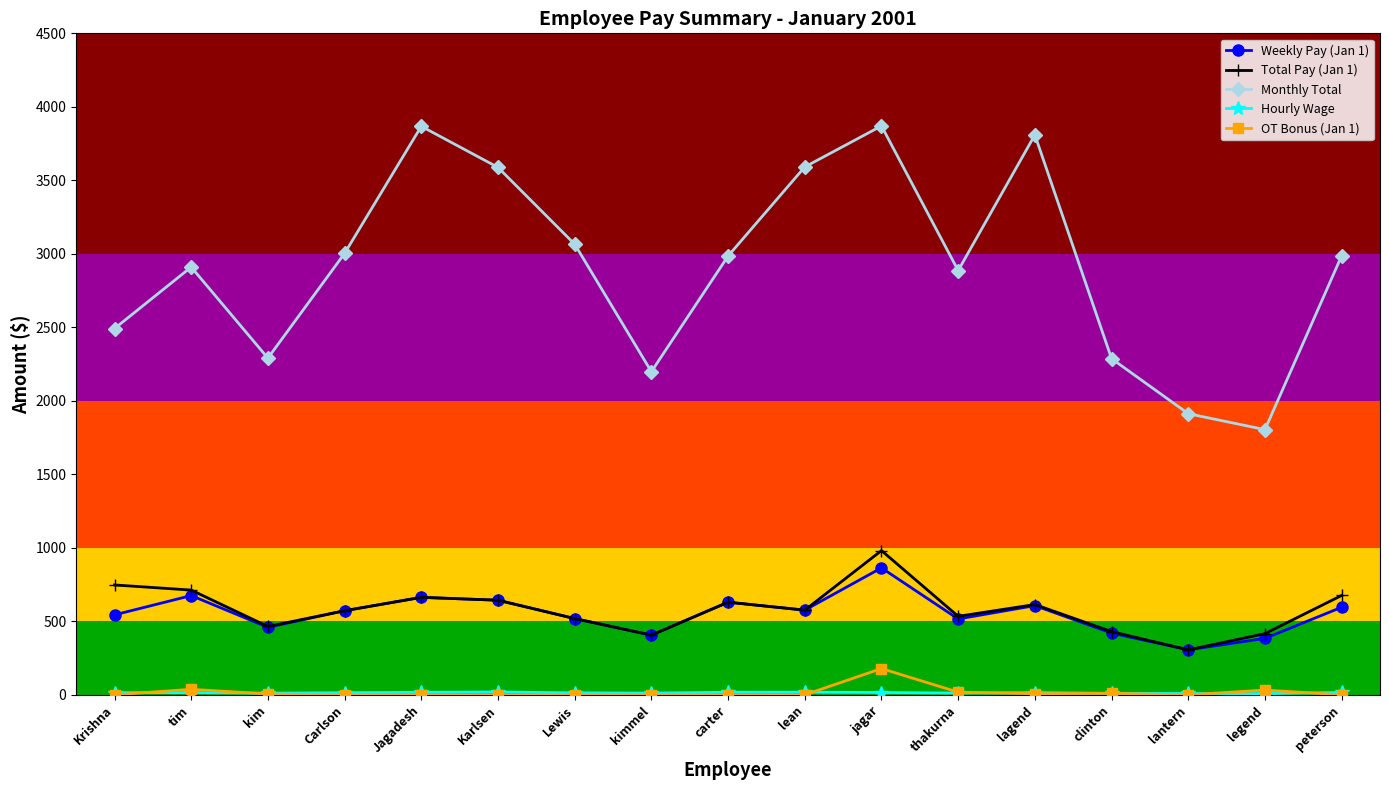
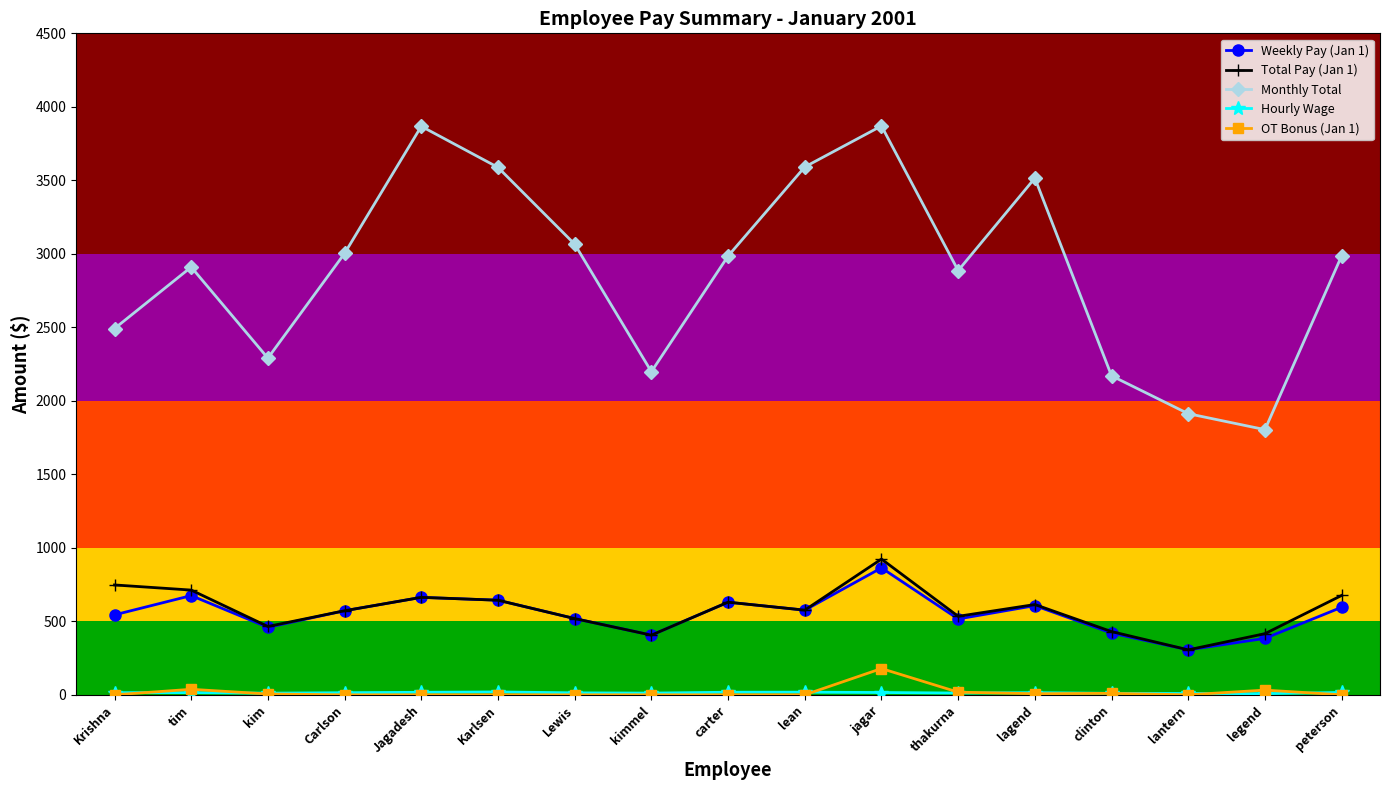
Total Pay (Jan 1), jagar: 980 -> 920
Monthly Total, lagend: 3810 -> 3520
Monthly Total, clinton: 2290 -> 2170
